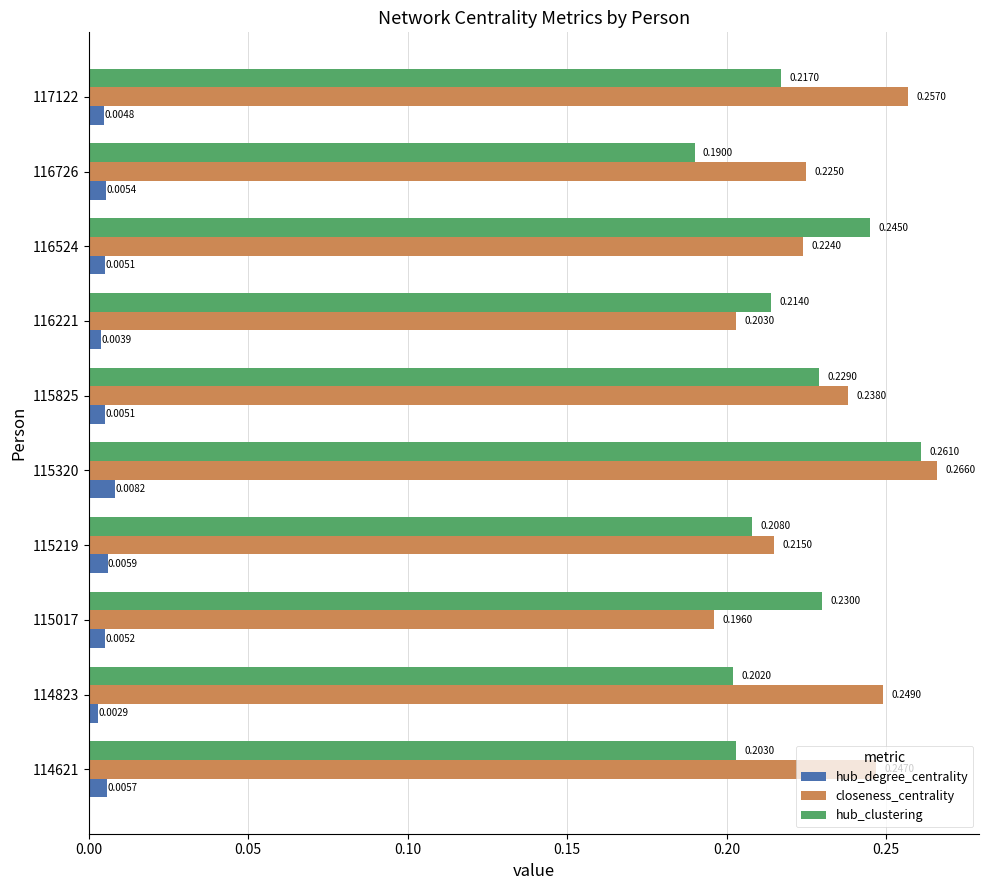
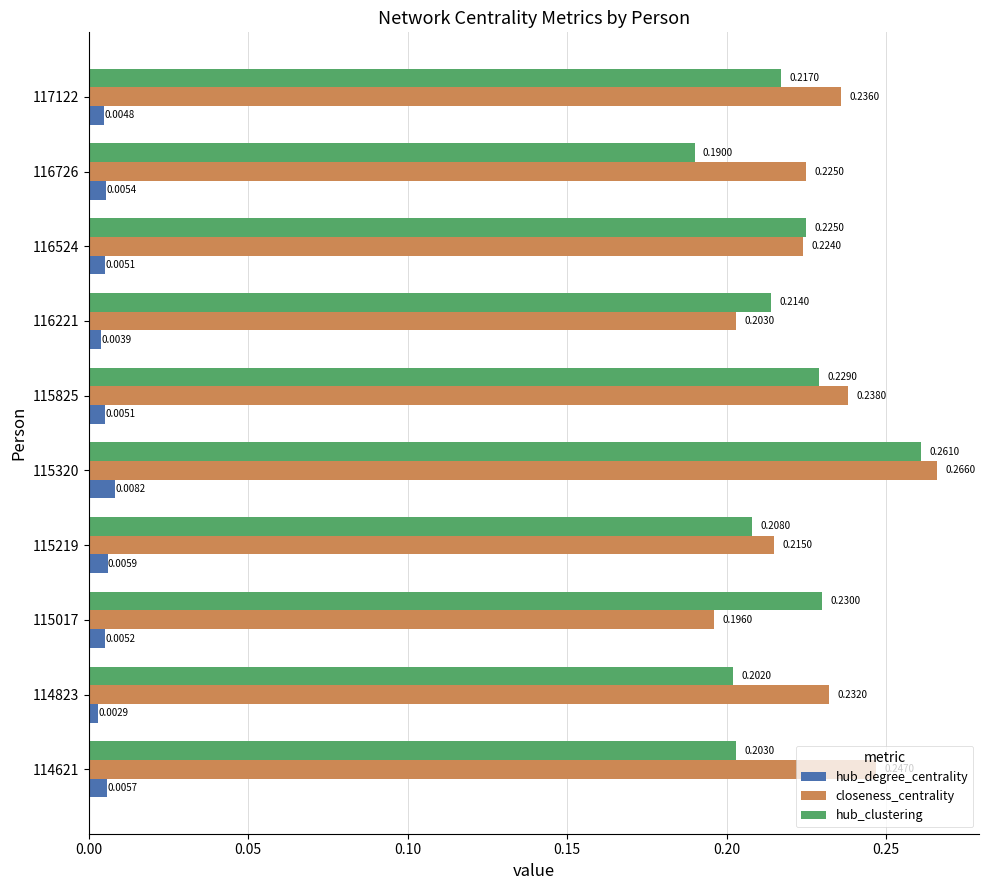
closeness_centrality, 117122: 0.2570 -> 0.2360
hub_clustering, 116524: 0.2450 -> 0.2250
closeness_centrality, 114823: 0.2490 -> 0.2320
